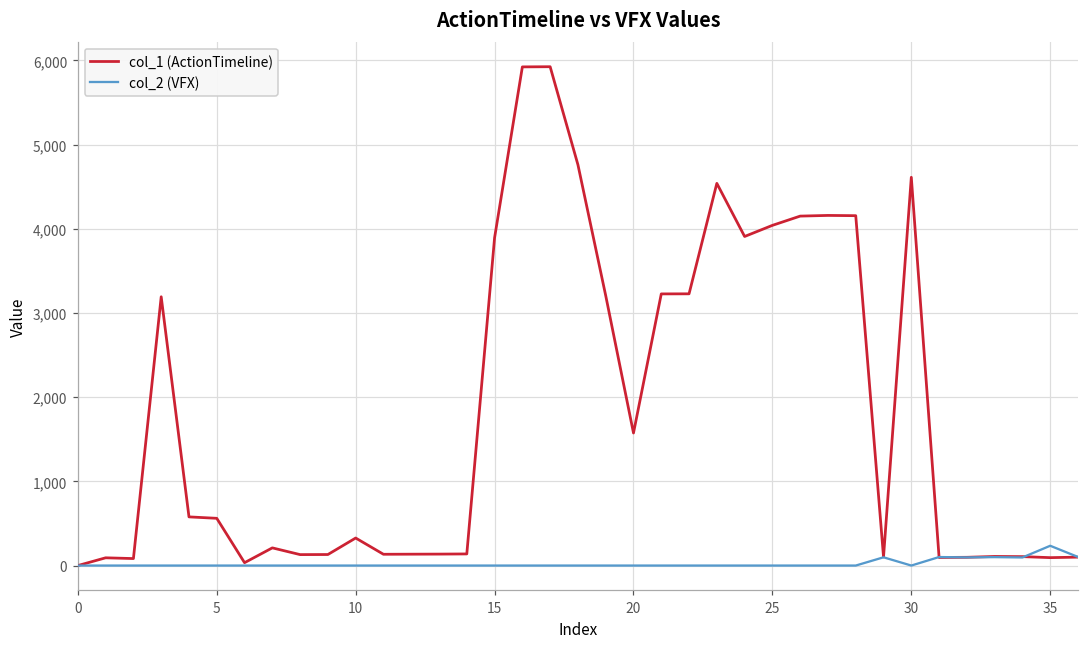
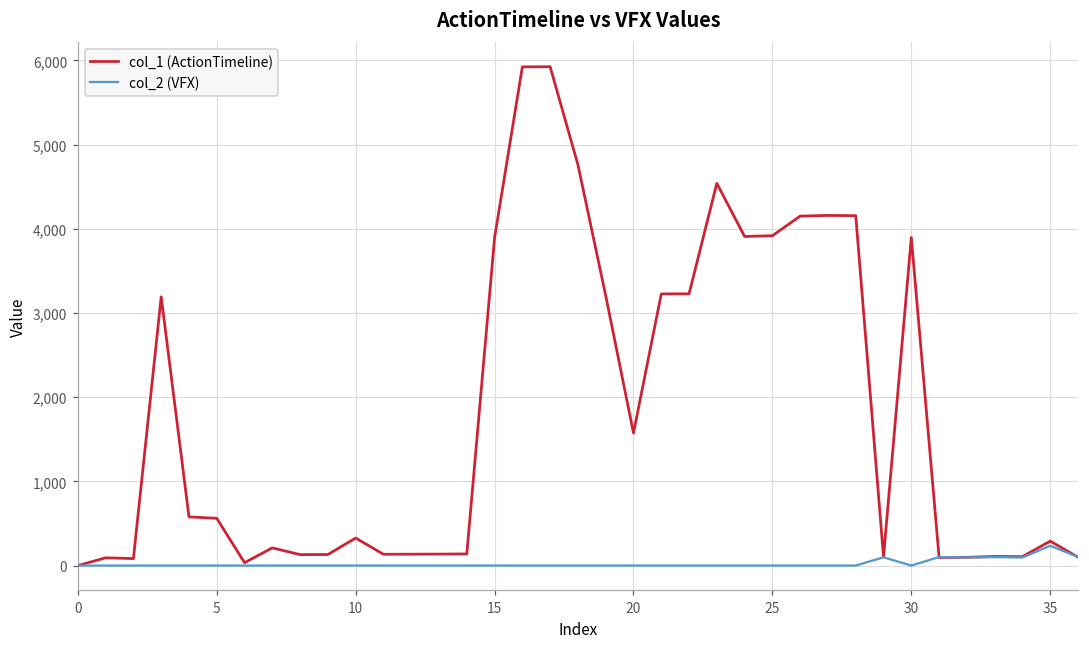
col_1 (ActionTimeline), 25: 4,000 -> 3,900
col_1 (ActionTimeline), 30: 4,600 -> 3,900
col_1 (ActionTimeline), 35: 100 -> 300
